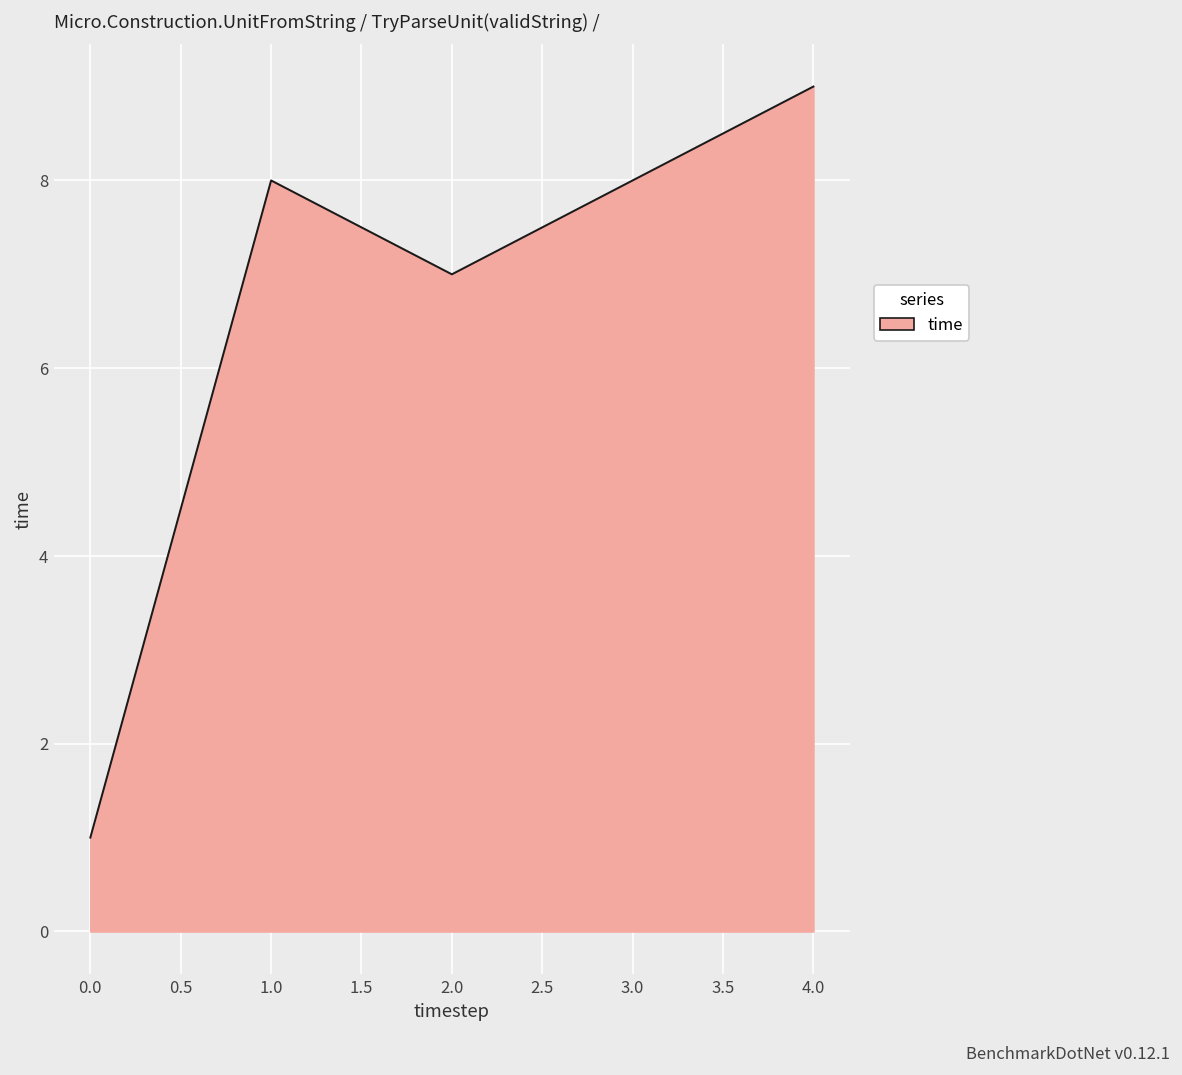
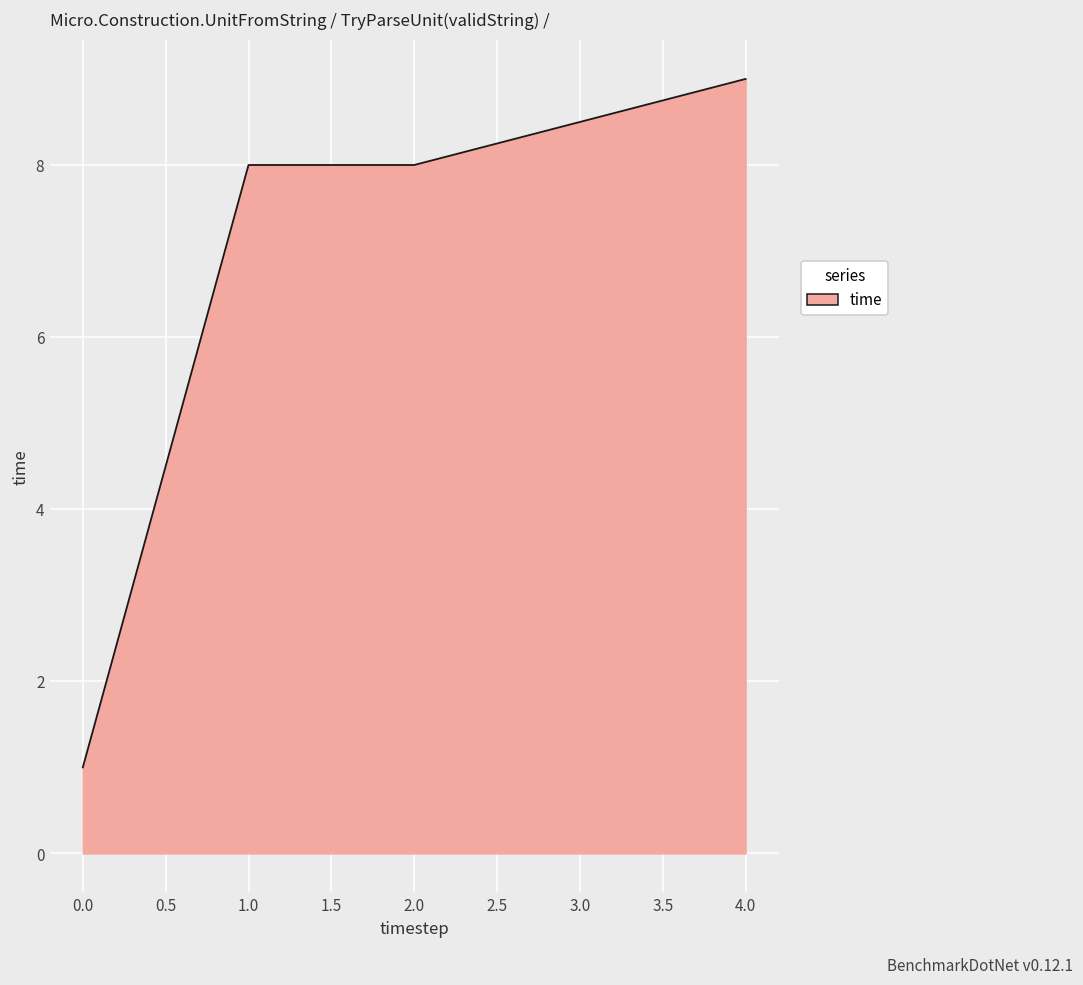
2.0: 7 -> 8
